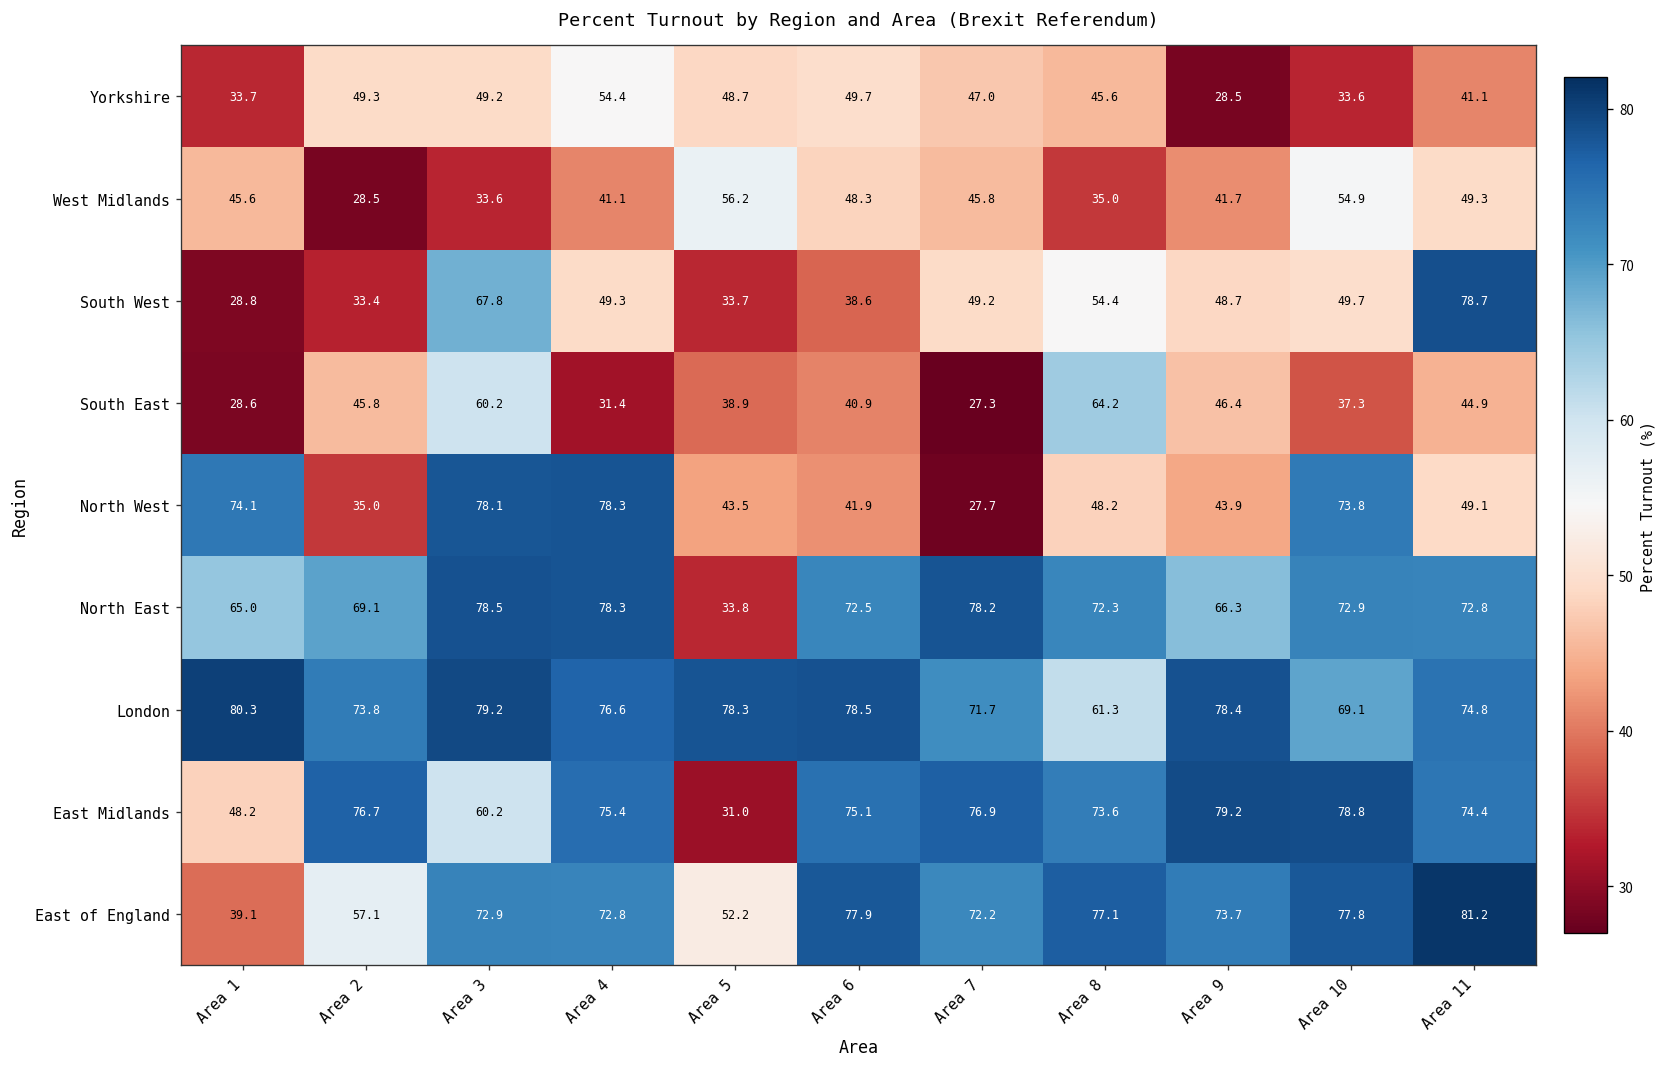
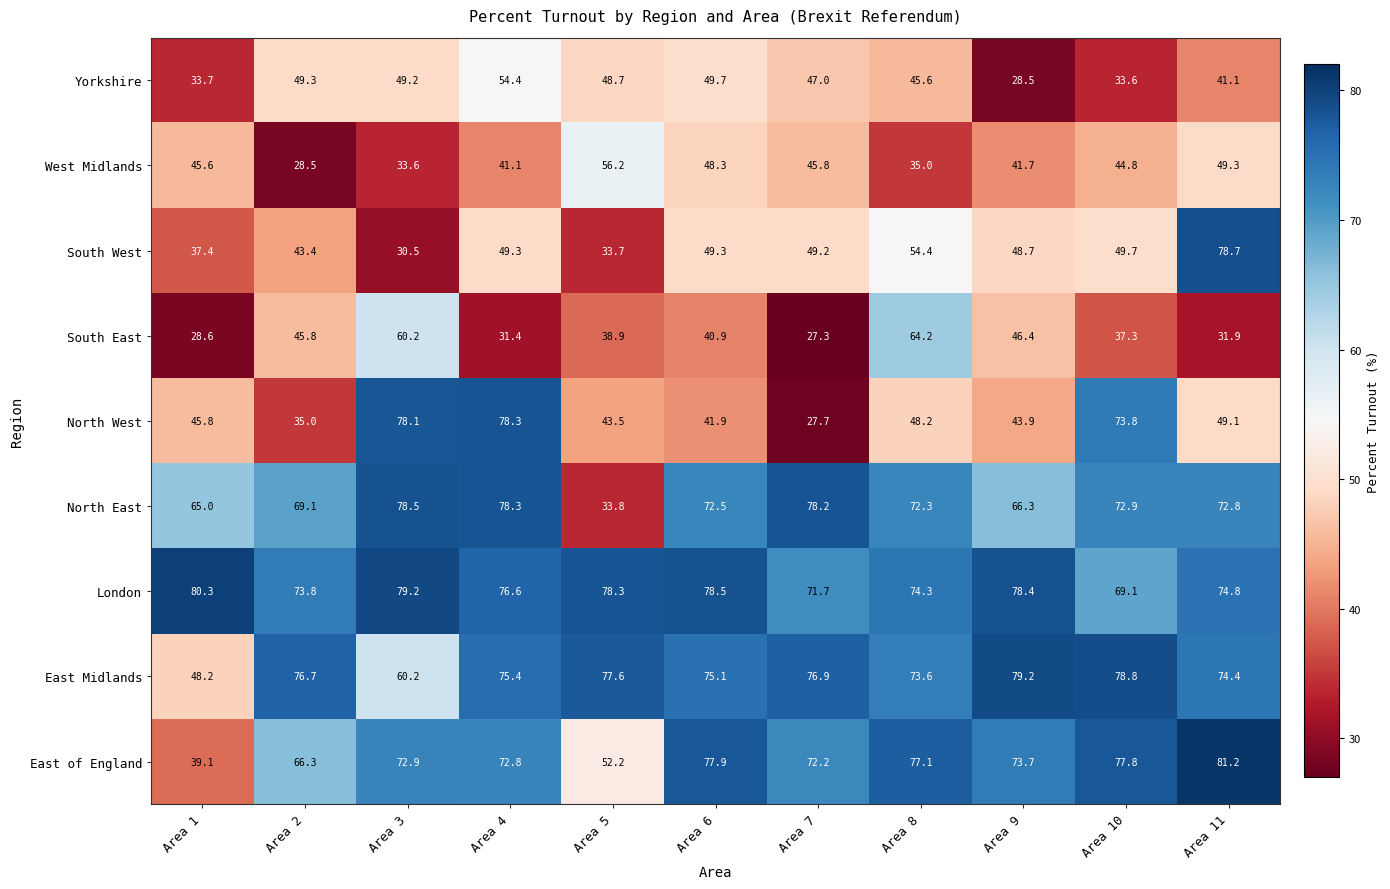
West Midlands, Area 10: 54.9 -> 44.8
South West, Area 1: 28.8 -> 37.4
South West, Area 2: 33.4 -> 43.4
South West, Area 3: 67.8 -> 30.5
South West, Area 6: 38.6 -> 49.3
South East, Area 11: 44.9 -> 31.9
North West, Area 1: 74.1 -> 45.8
London, Area 8: 61.3 -> 74.3
East Midlands, Area 5: 31.0 -> 77.6
East of England, Area 2: 57.1 -> 66.3
